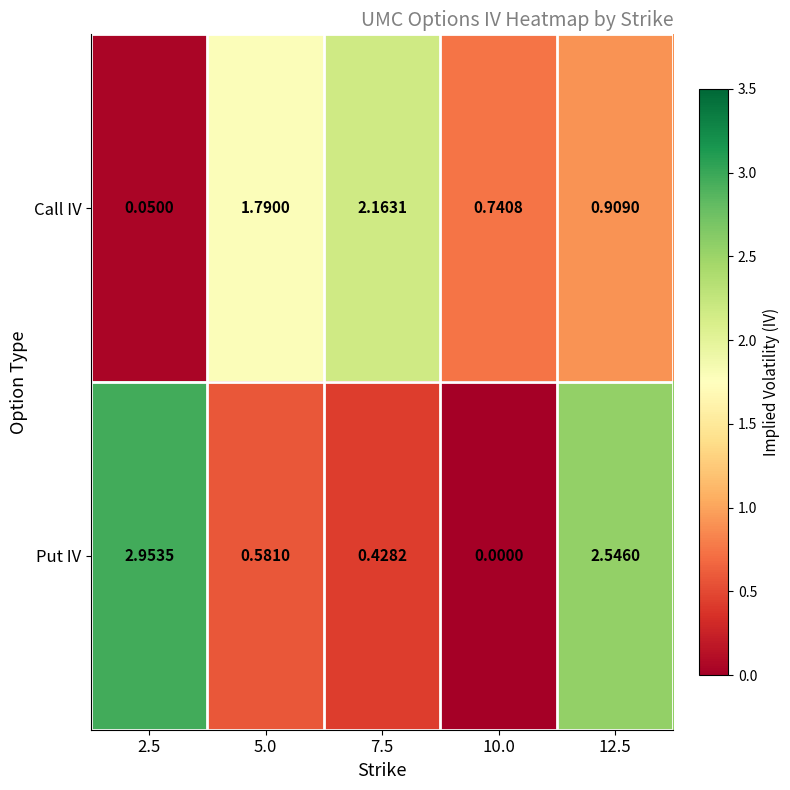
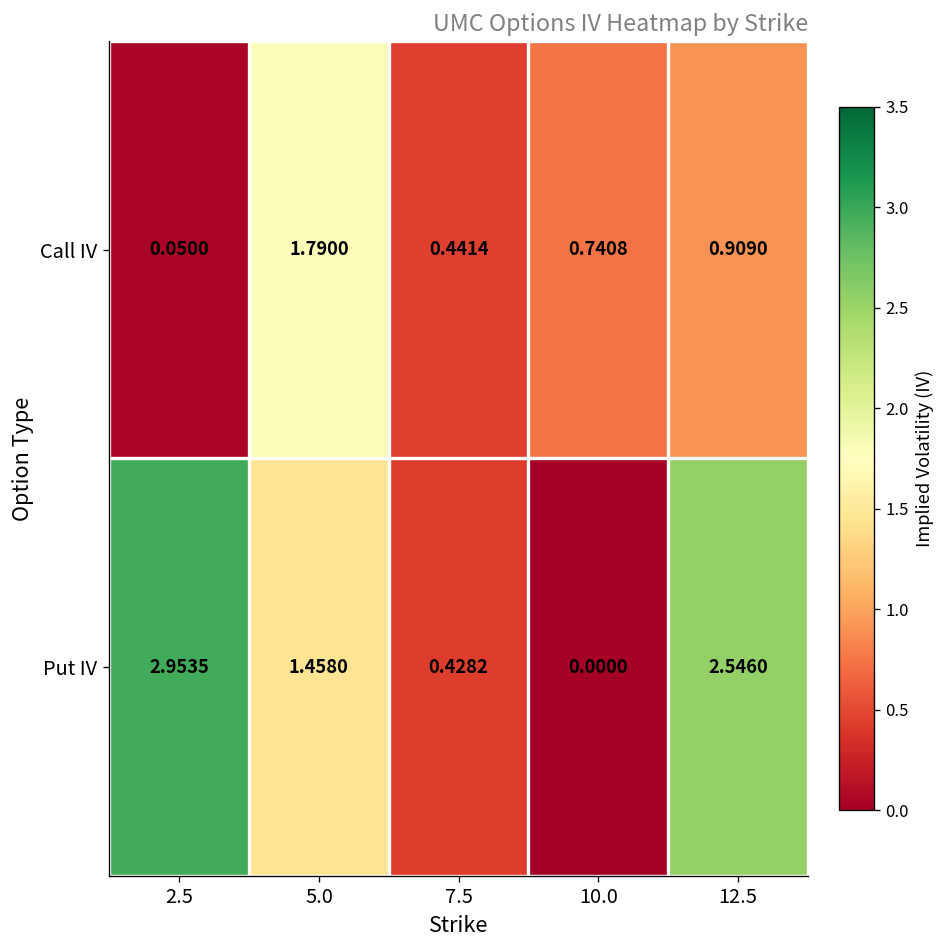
Call IV, 7.5: 2.1631 -> 0.4414
Put IV, 5.0: 0.5810 -> 1.4580
